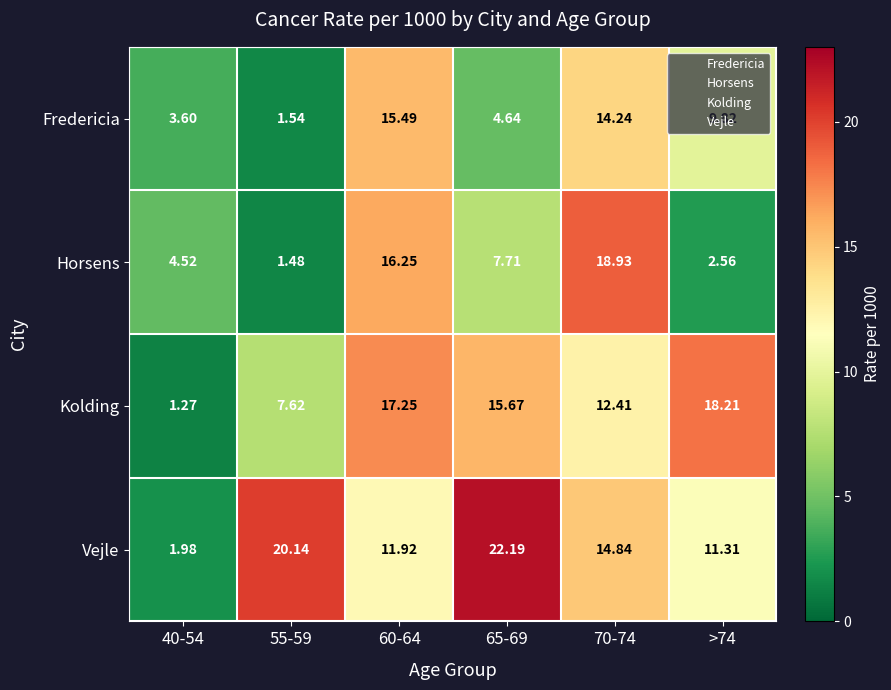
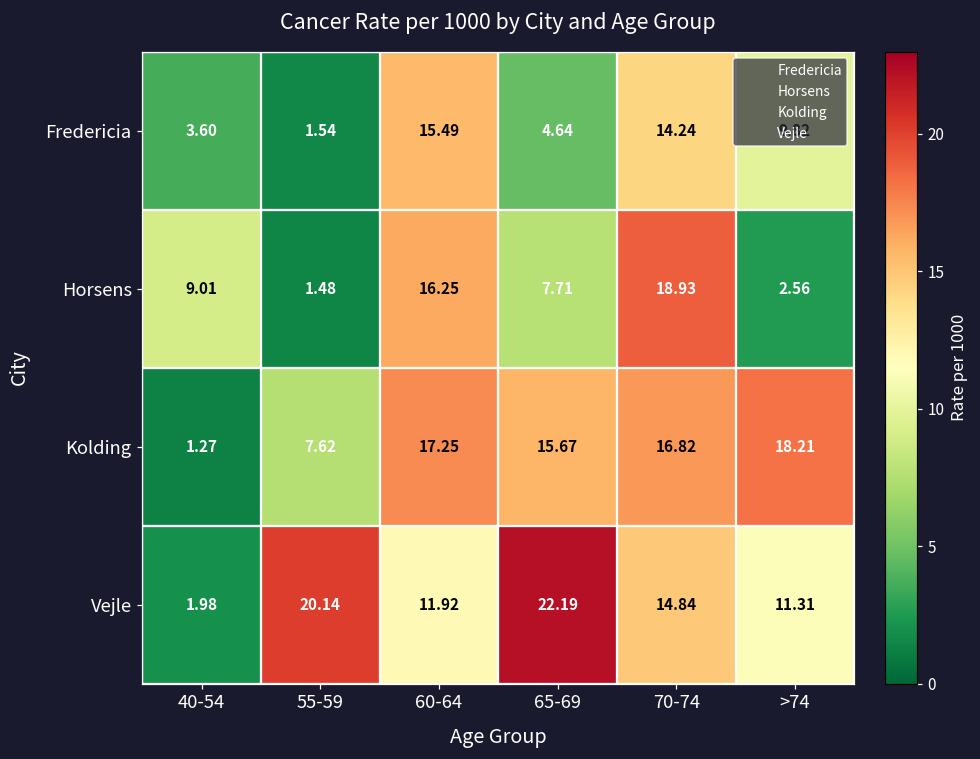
Horsens, 40-54: 4.52 -> 9.01
Kolding, 70-74: 12.41 -> 16.82
